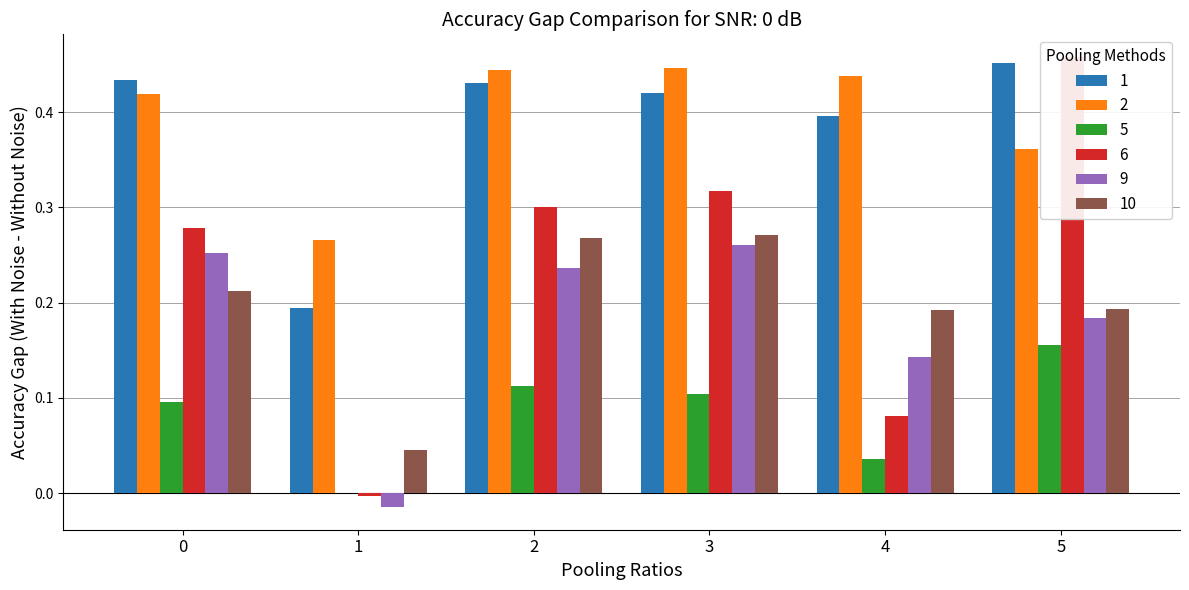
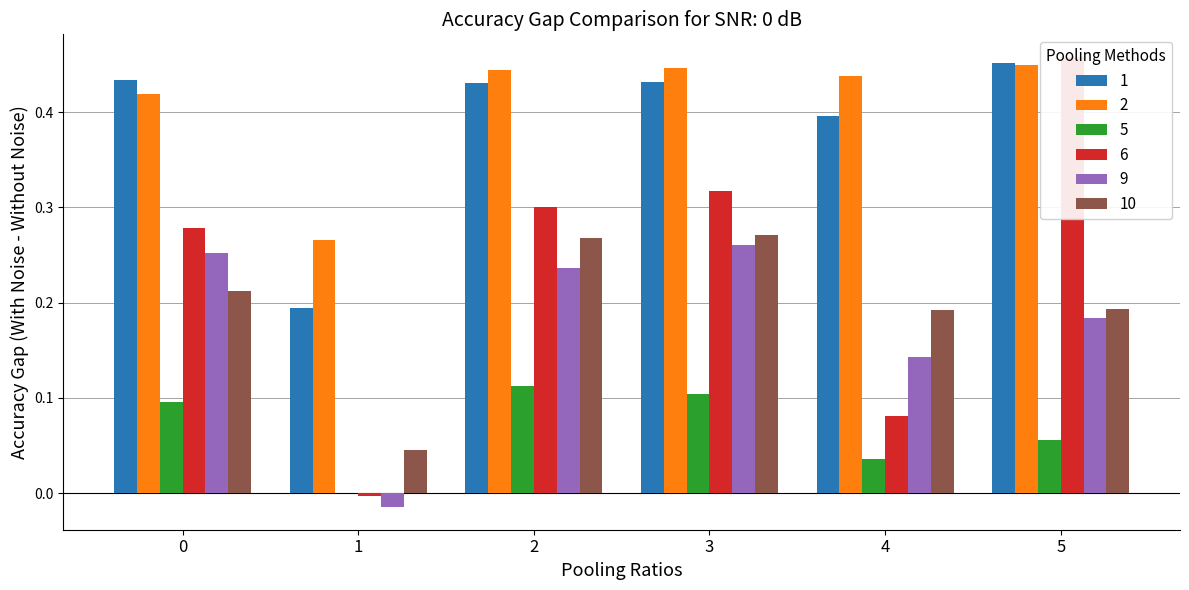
1, 3: 0.42 -> 0.43
2, 5: 0.36 -> 0.45
5, 5: 0.16 -> 0.06
